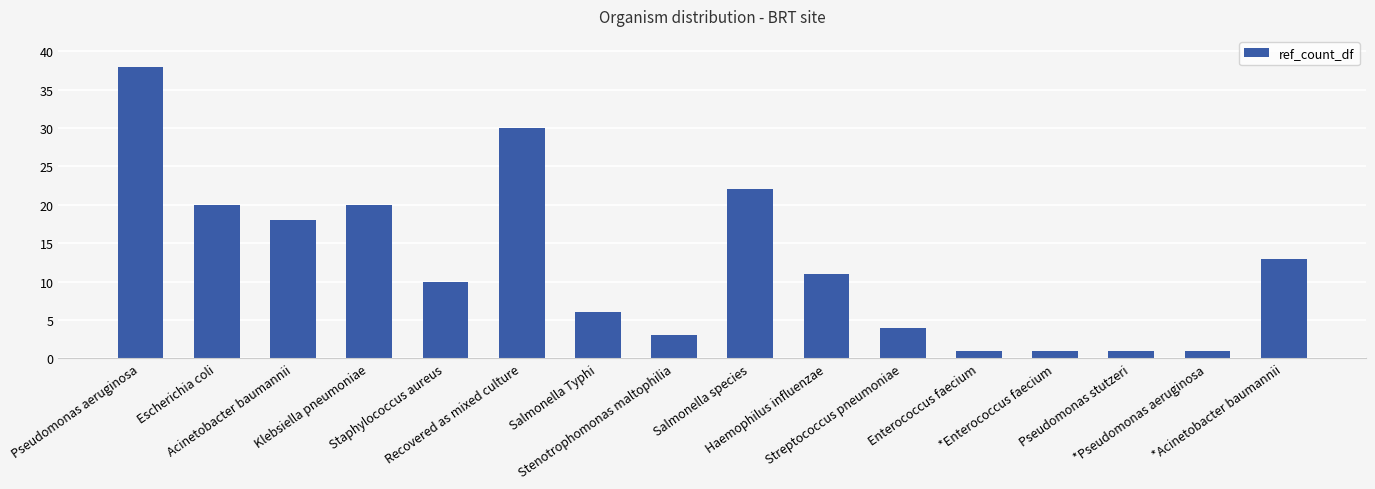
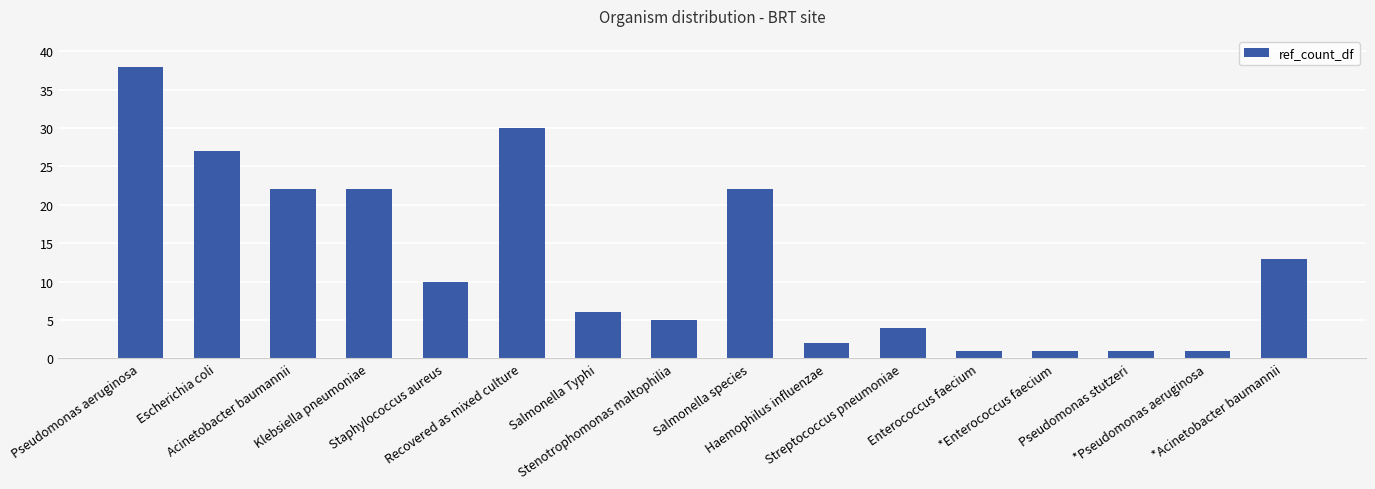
Escherichia coli: 20 -> 27
Acinetobacter baumannii: 18 -> 22
Klebsiella pneumoniae: 20 -> 22
Stenotrophomonas maltophilia: 3 -> 5
Haemophilus influenzae: 11 -> 2
